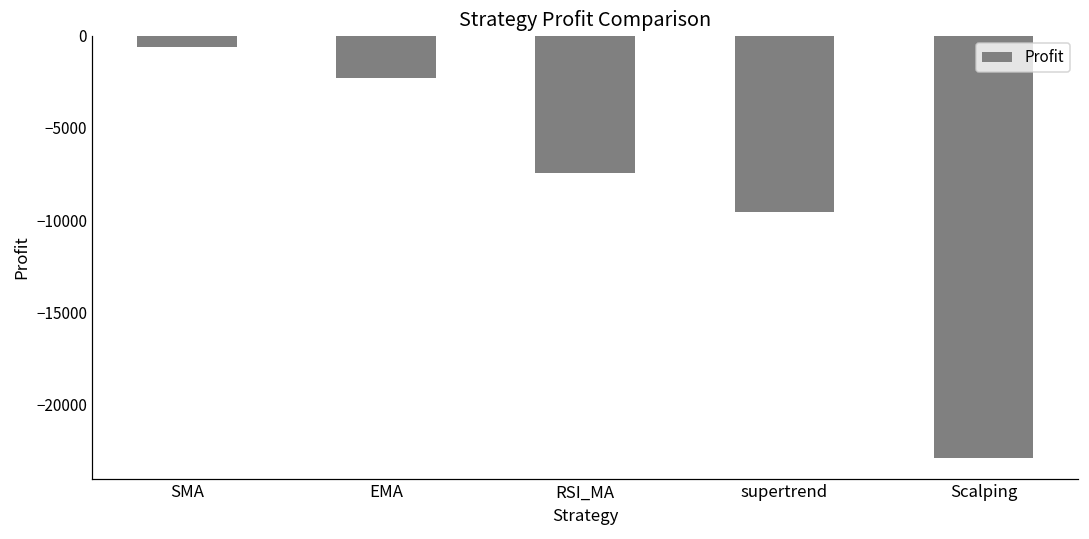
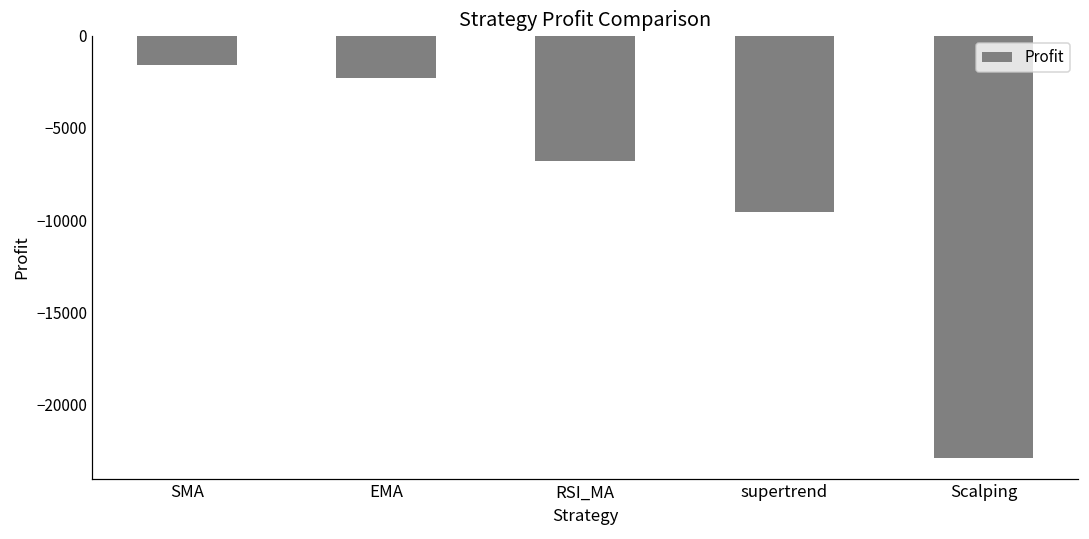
SMA: -600 -> -1600
RSI_MA: -7400 -> -6800
